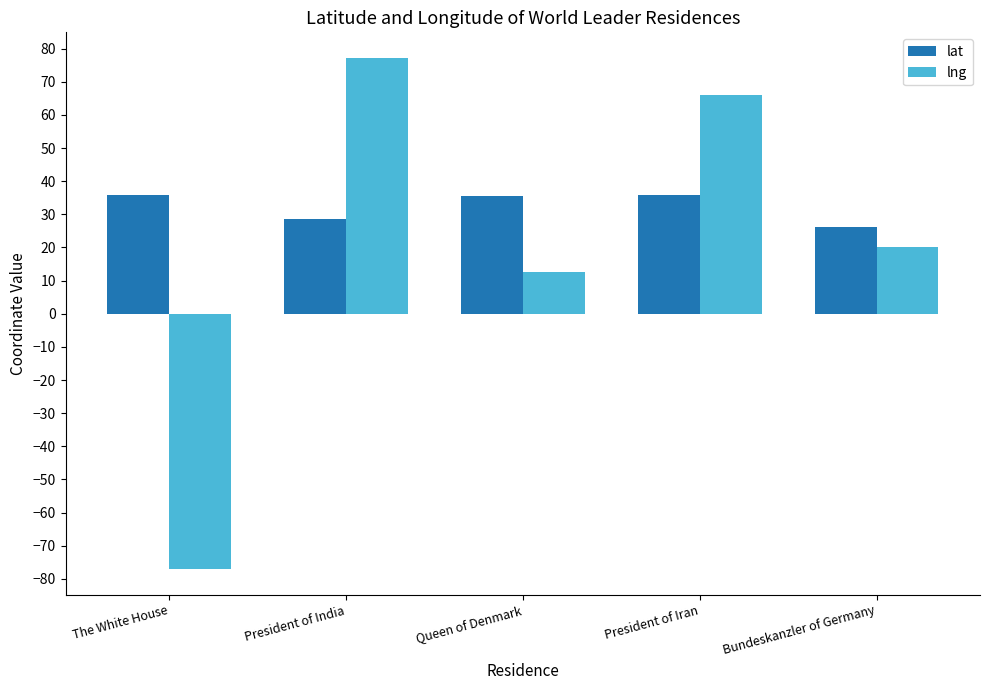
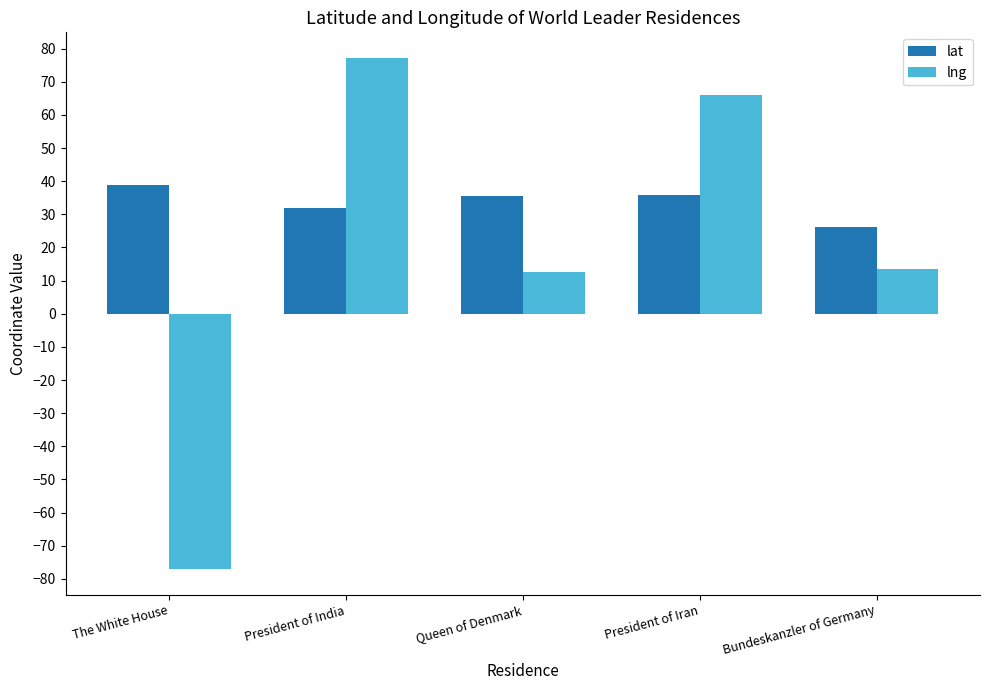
lat, The White House: 36 -> 39
lat, President of India: 29 -> 32
lng, Bundeskanzler of Germany: 20 -> 13
